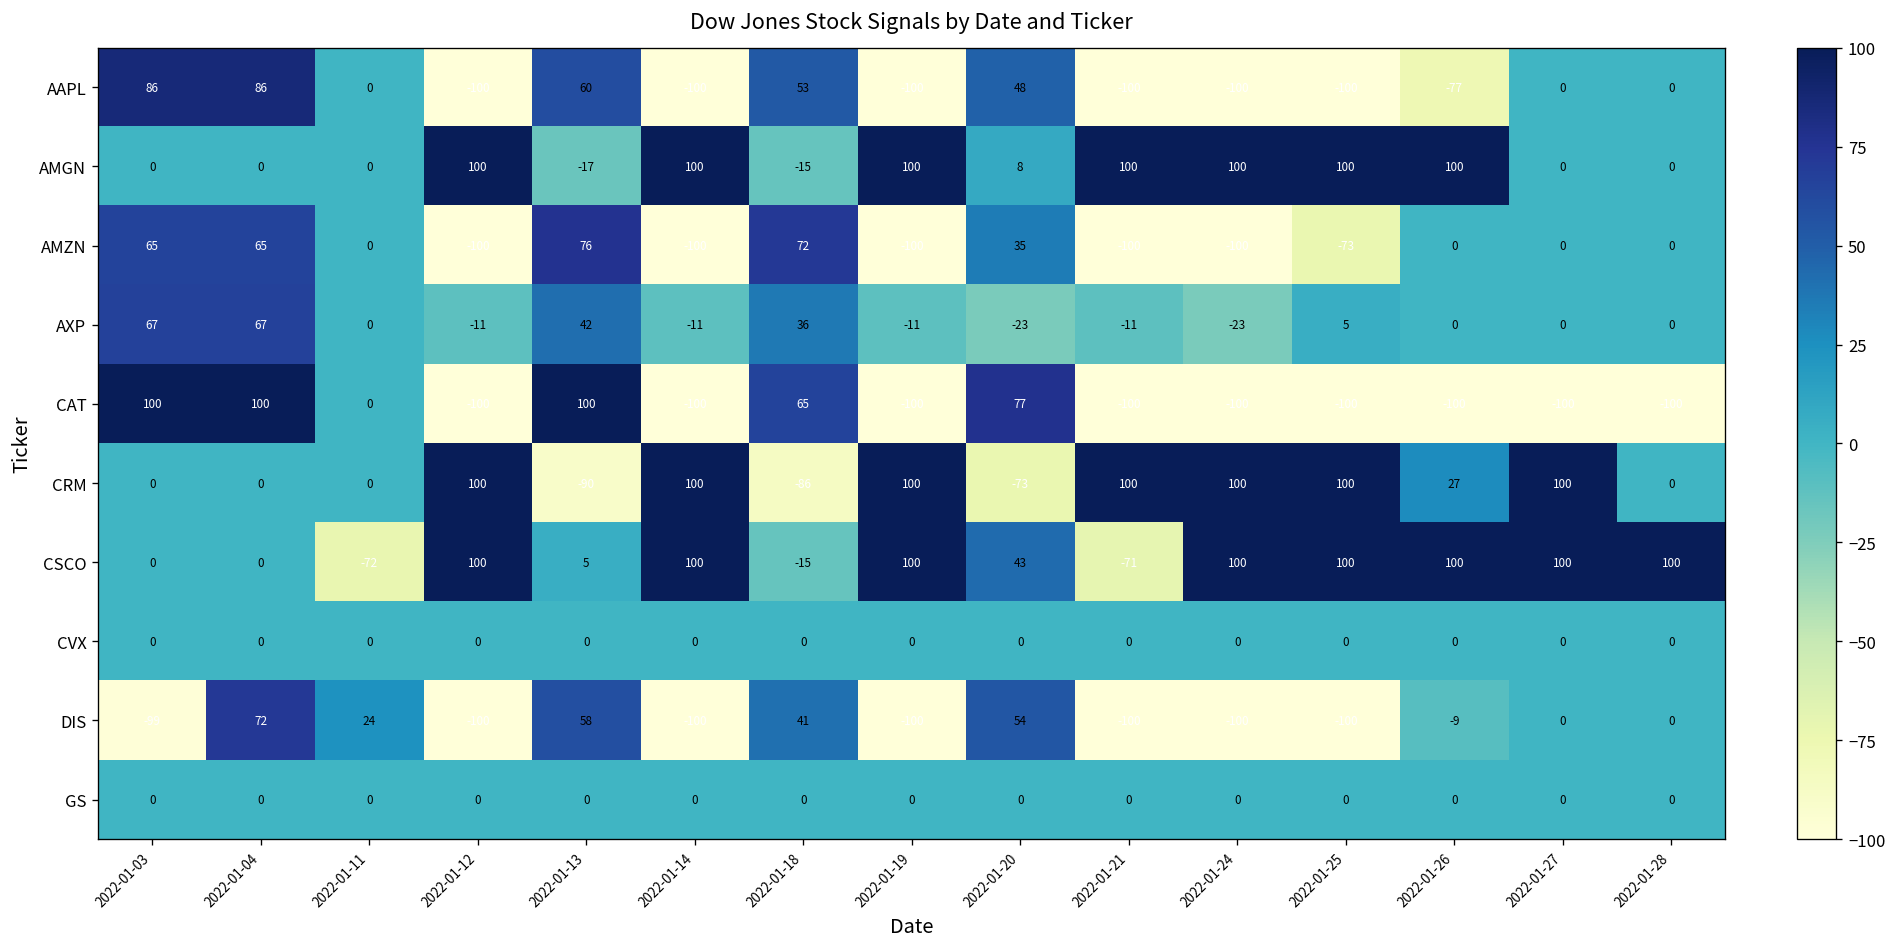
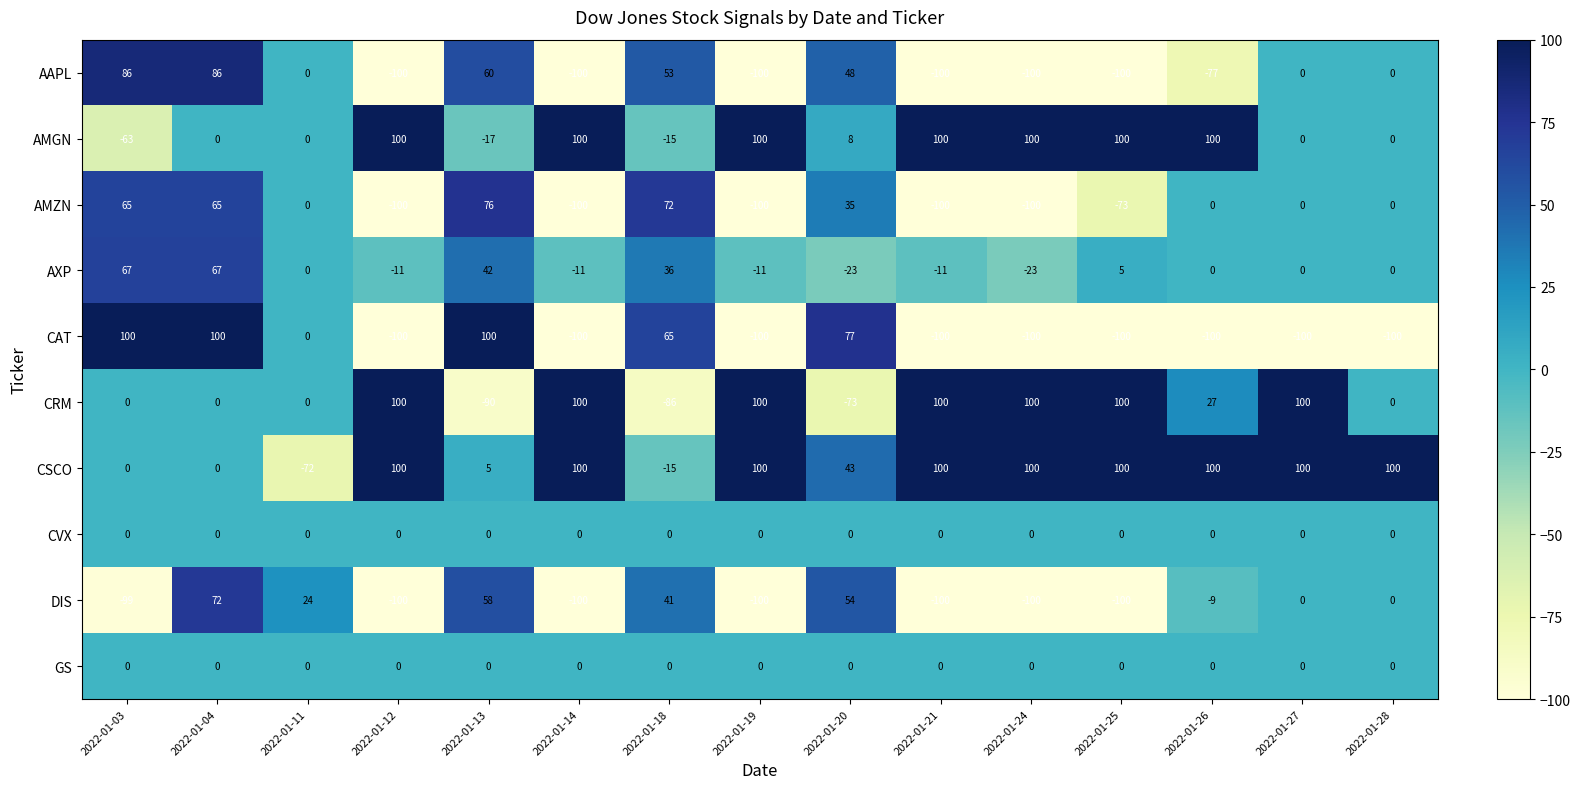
AMGN, 2022-01-03: 0 -> -63
CSCO, 2022-01-21: -71 -> 100
